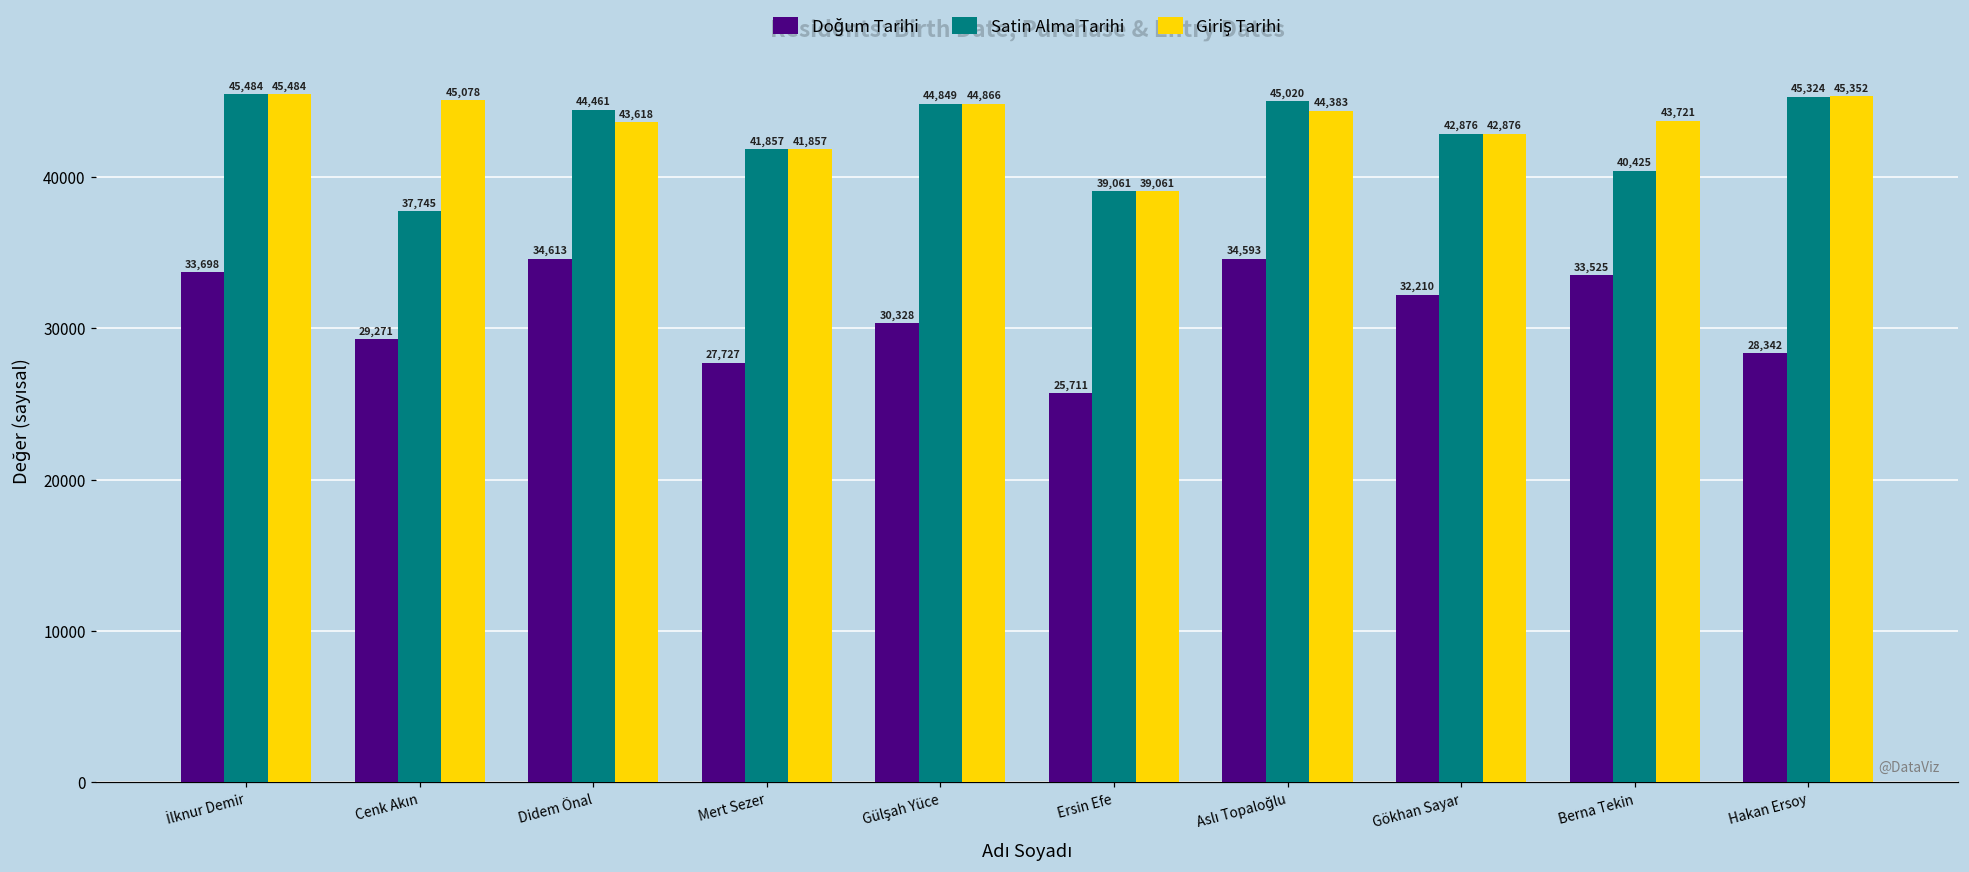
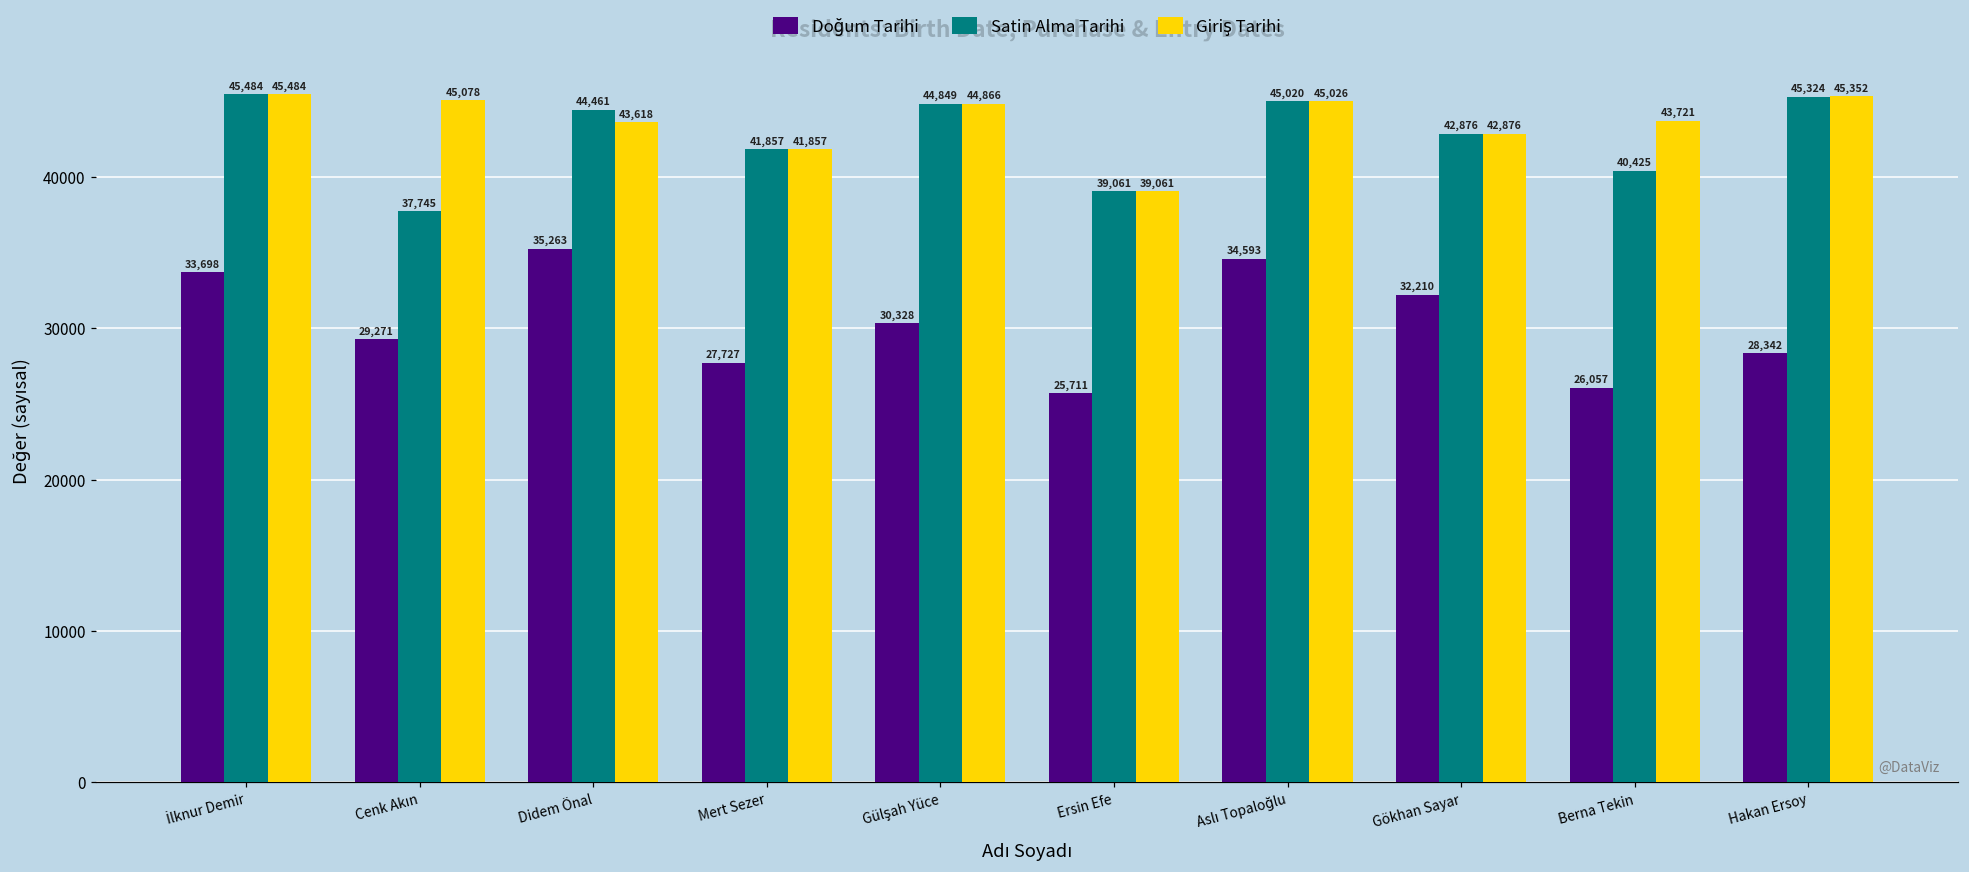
Doğum Tarihi, Didem Önal: 34,613 -> 35,263
Giriş Tarihi, Aslı Topaloğlu: 44,383 -> 45,026
Doğum Tarihi, Berna Tekin: 33,525 -> 26,057
